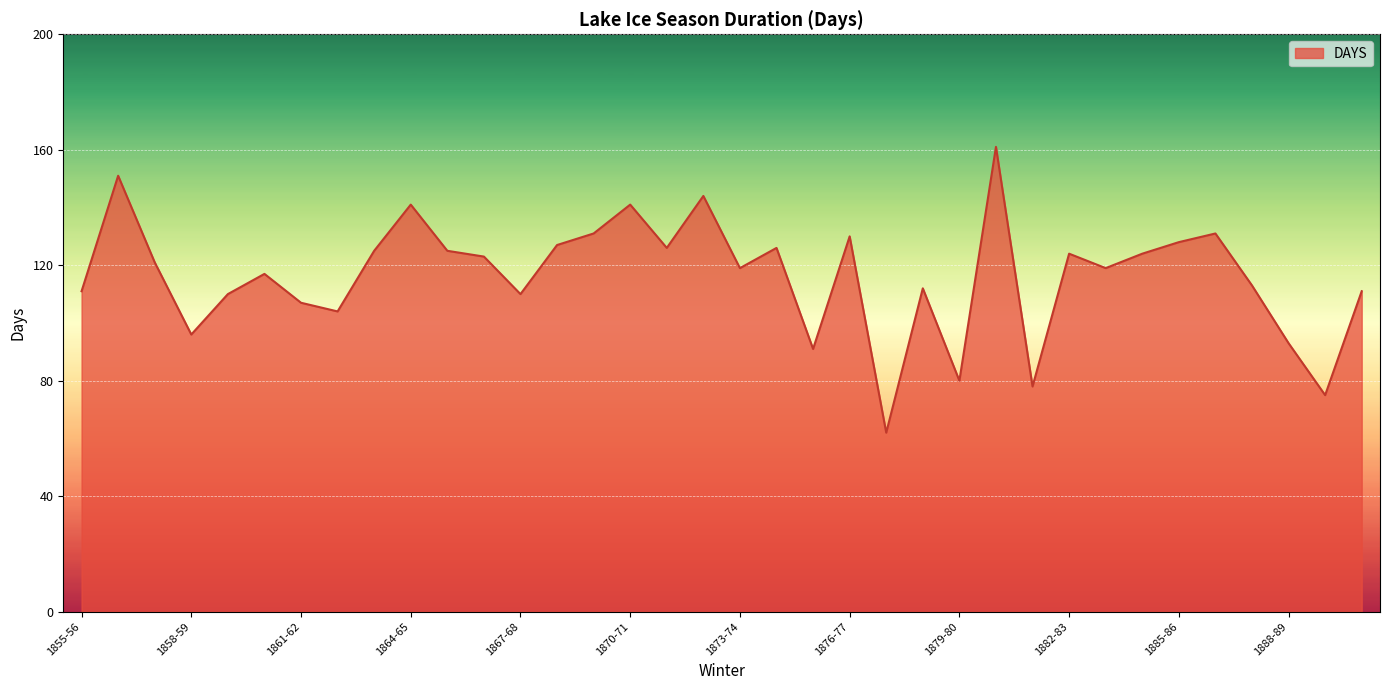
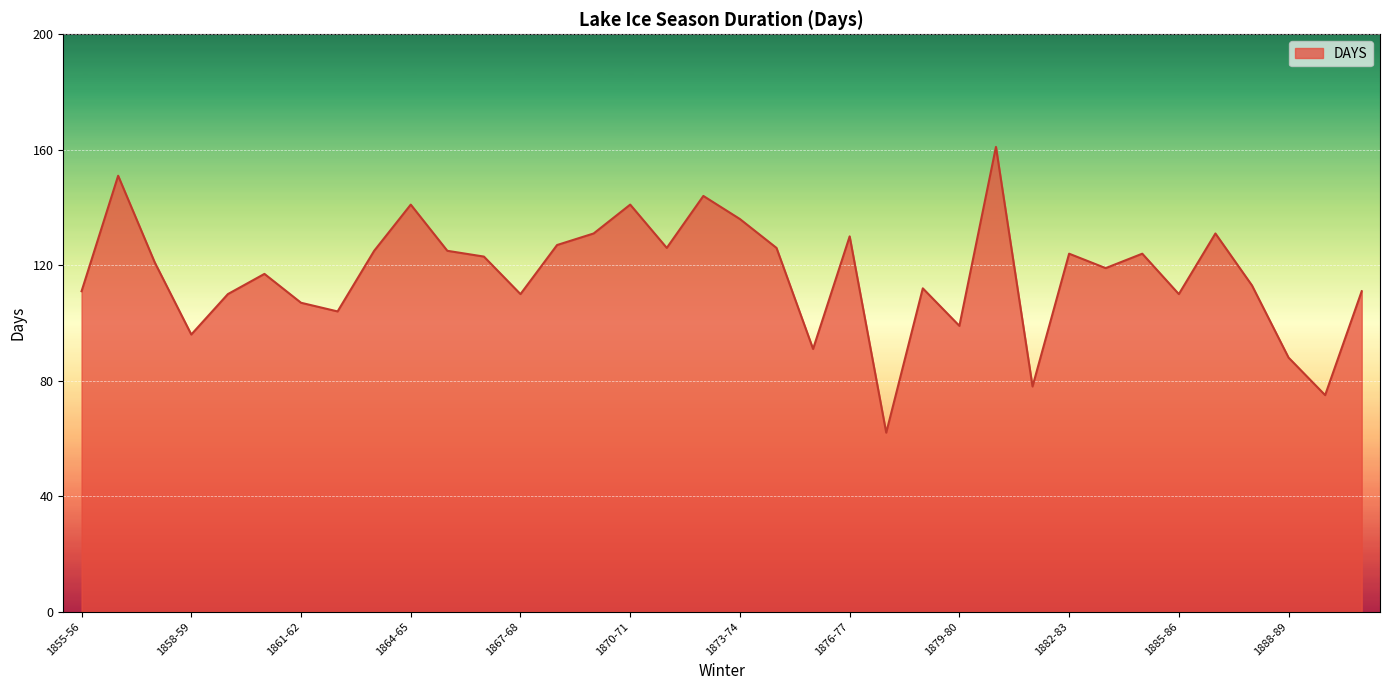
1873-74: 119 -> 136
1879-80: 80 -> 99
1885-86: 128 -> 110
1888-89: 93 -> 88
